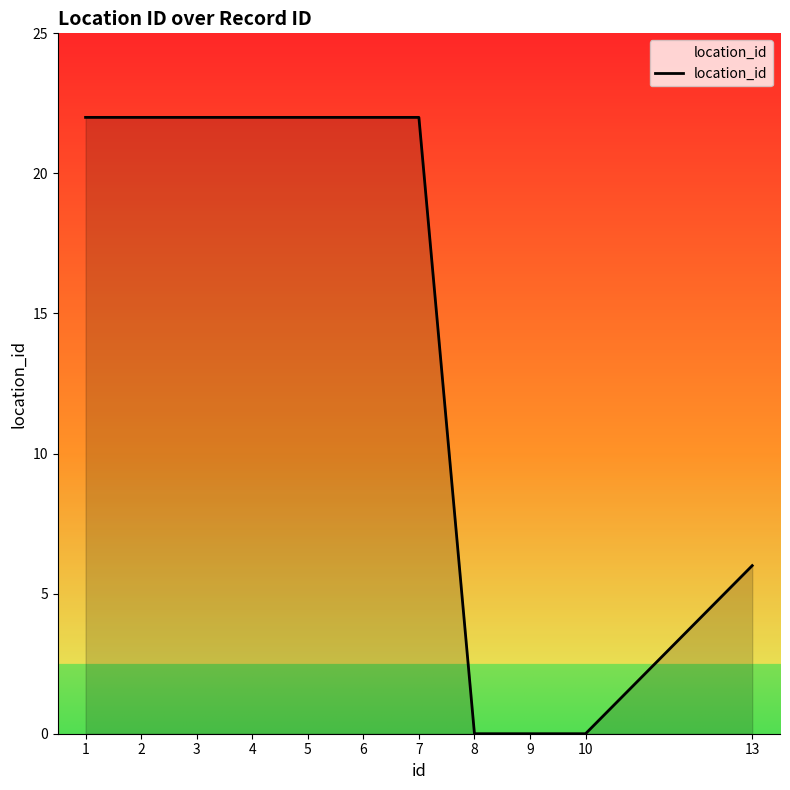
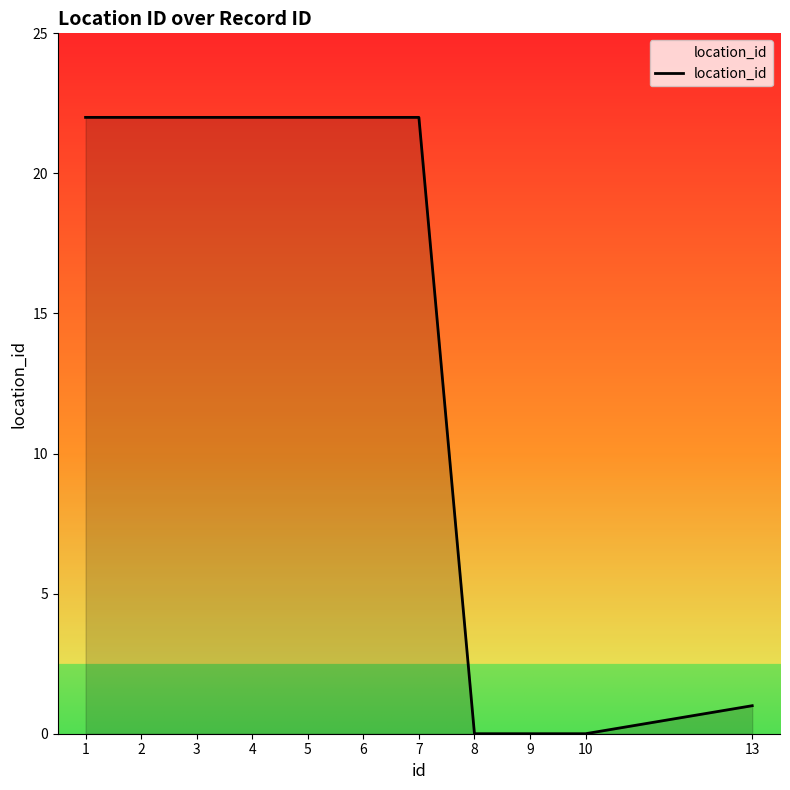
13: 6 -> 1
